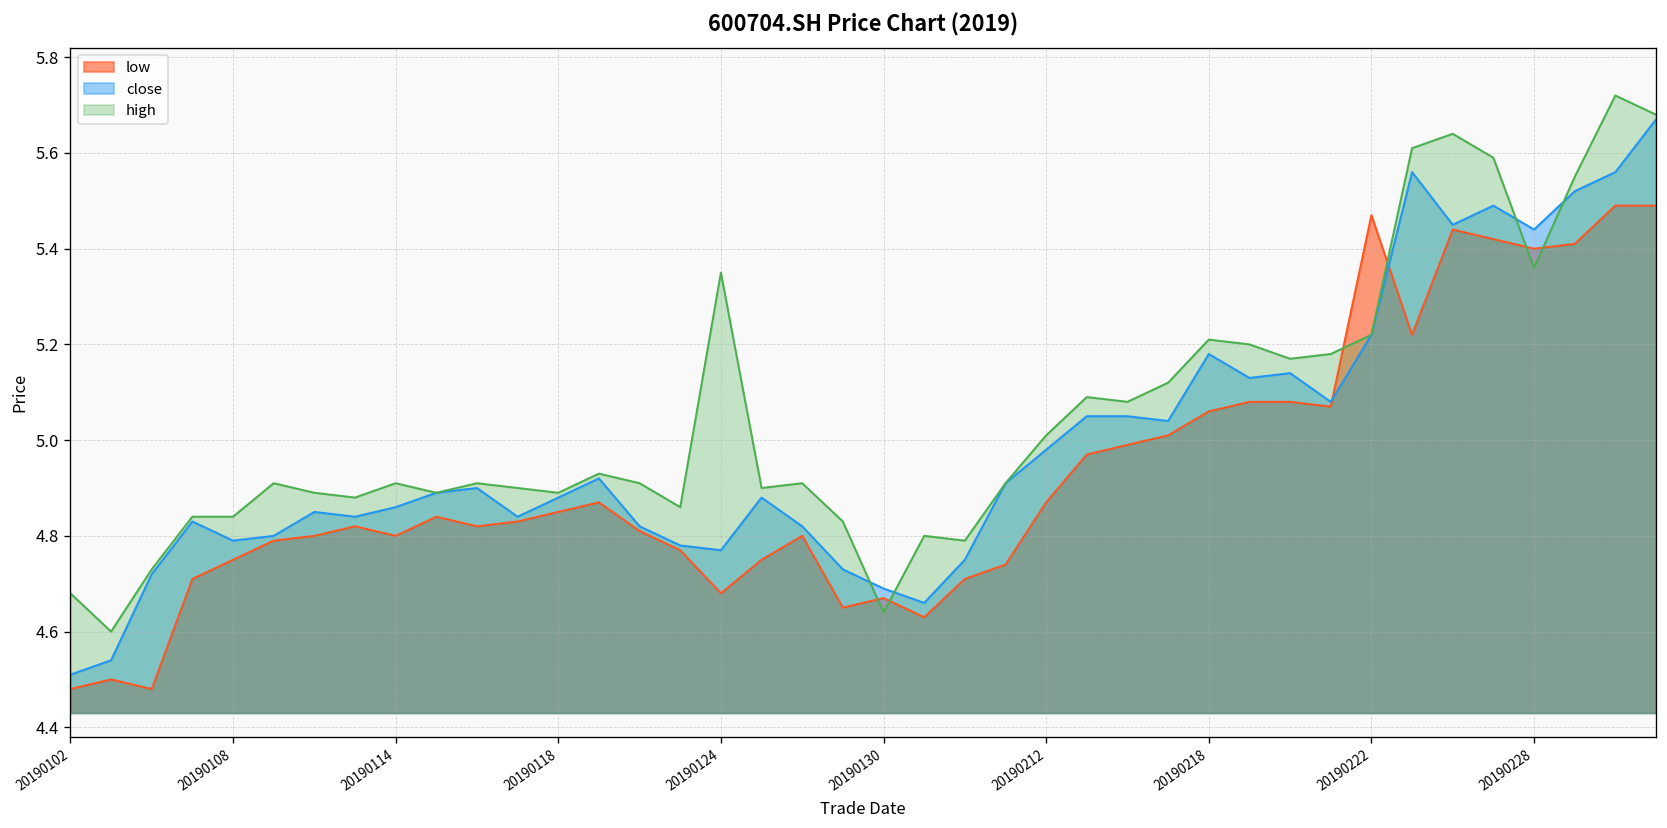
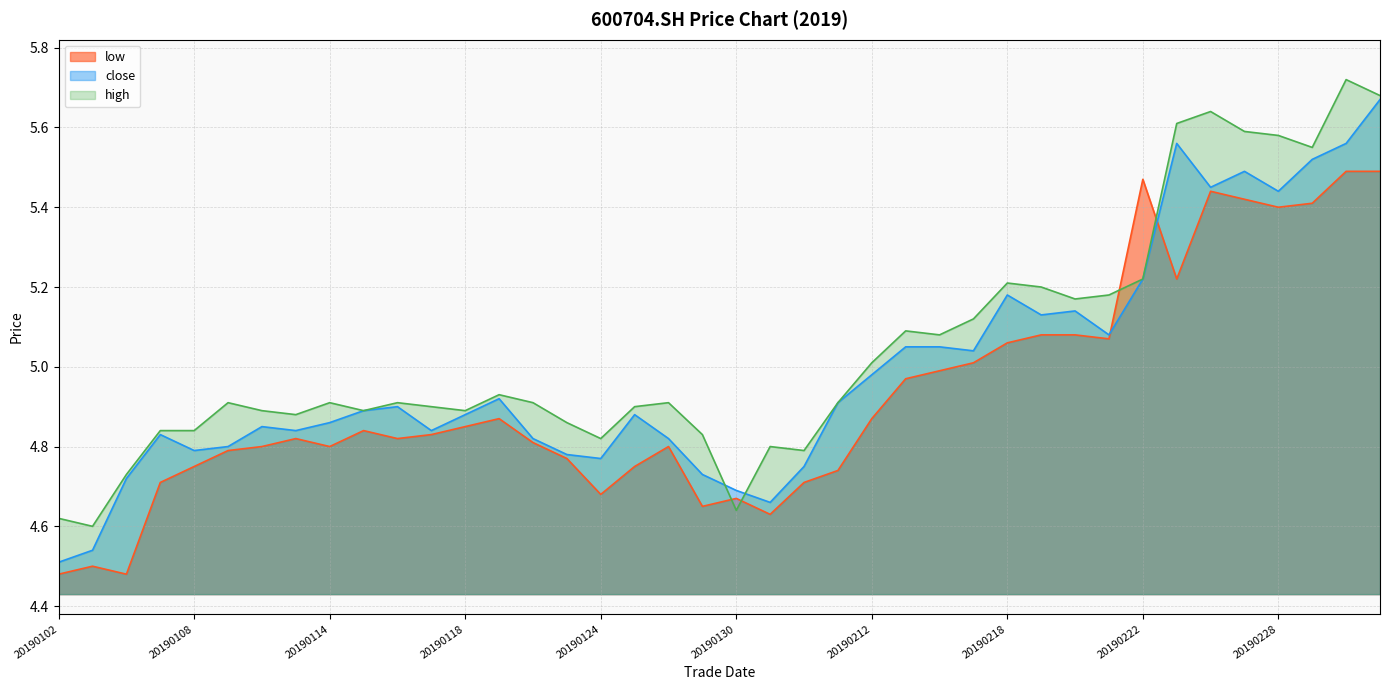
high, 20190102: 4.68 -> 4.62
high, 20190124: 5.35 -> 4.82
high, 20190228: 5.36 -> 5.58
